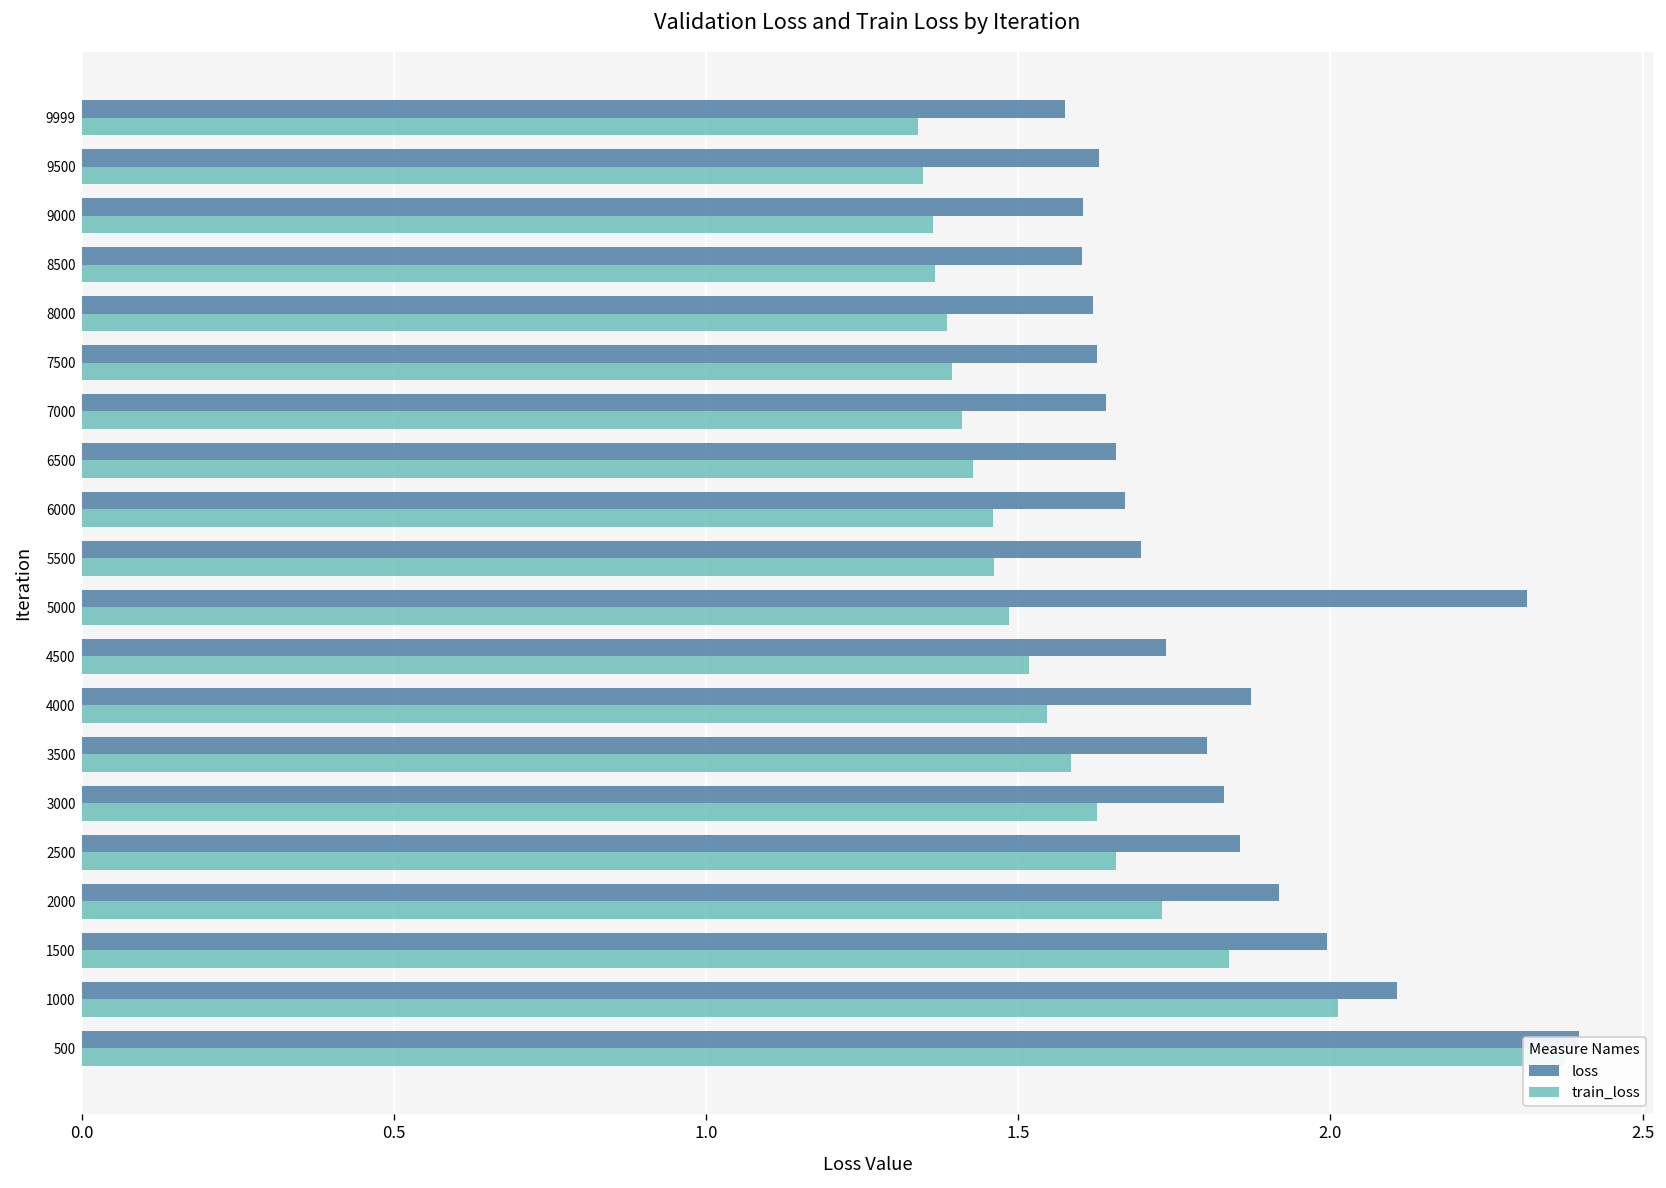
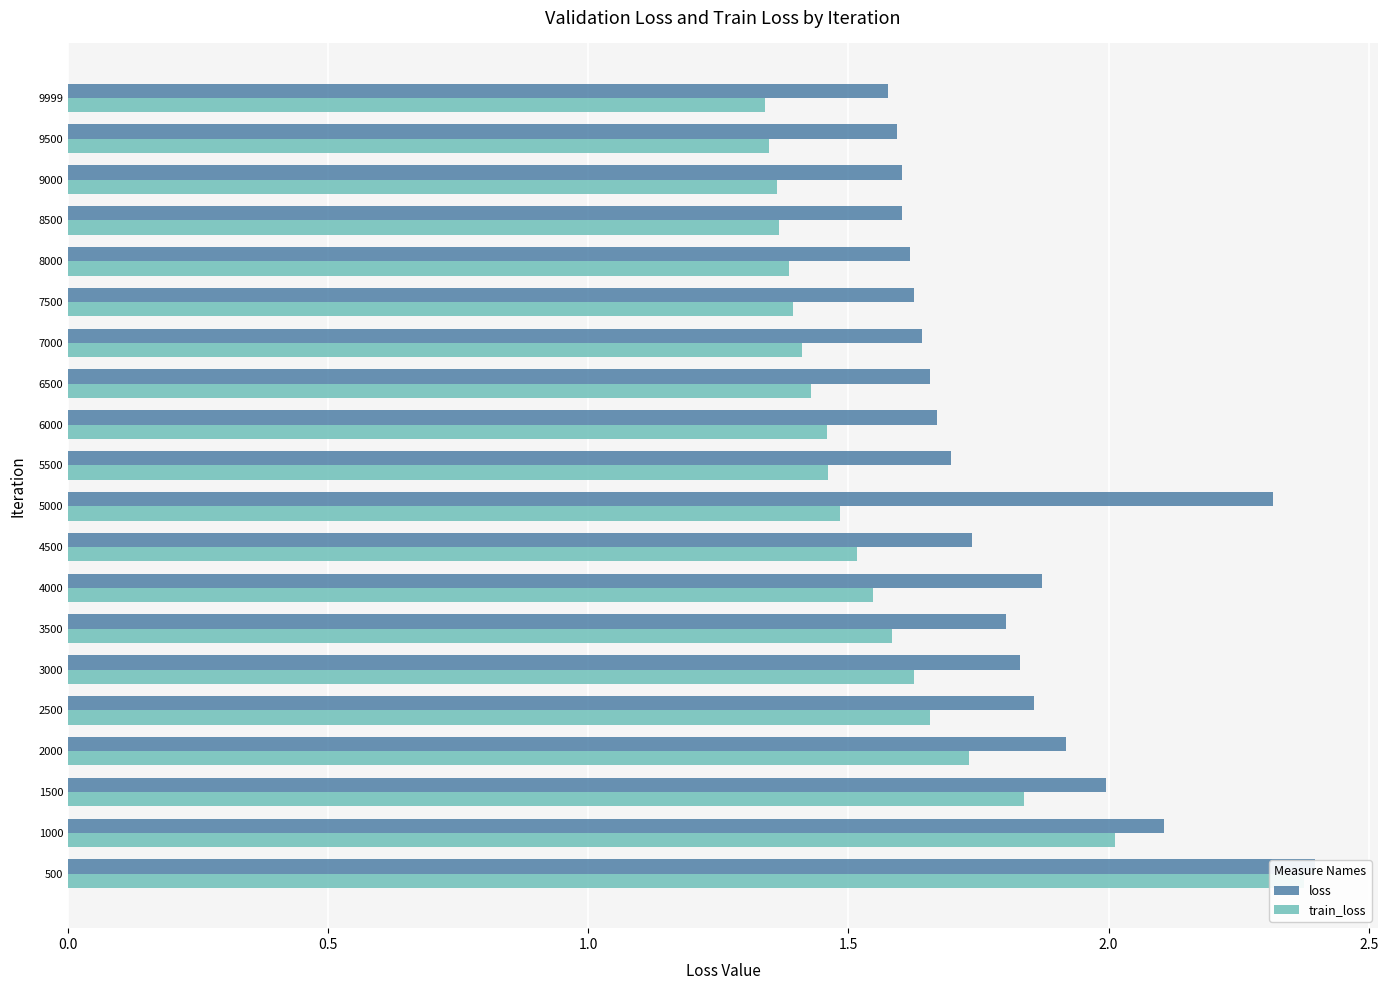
loss, 9500: 1.63 -> 1.59
